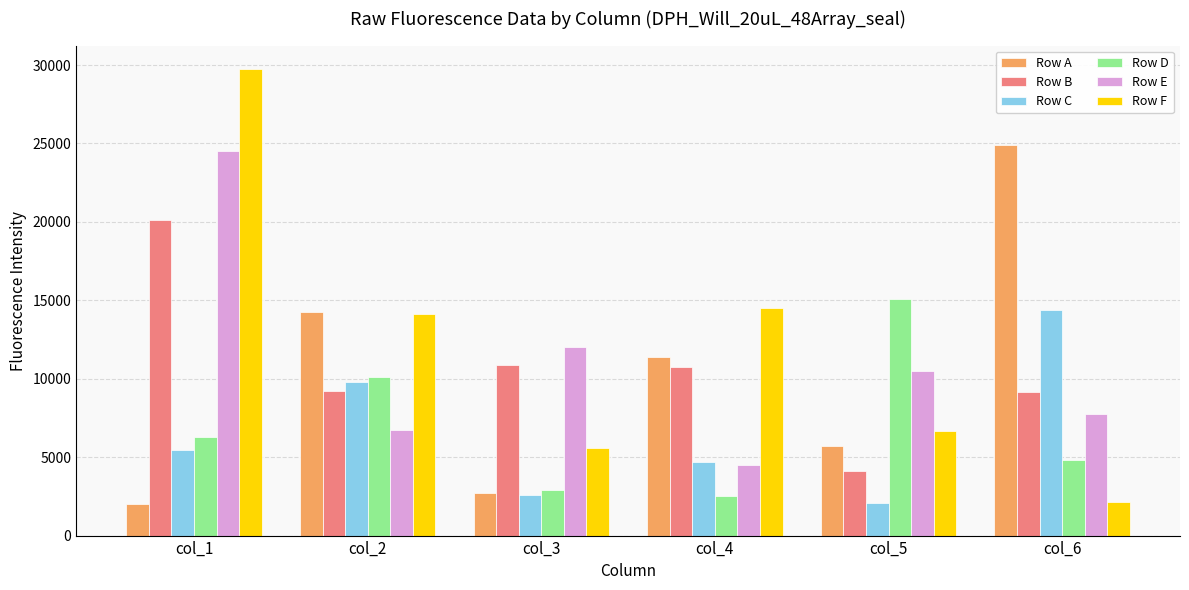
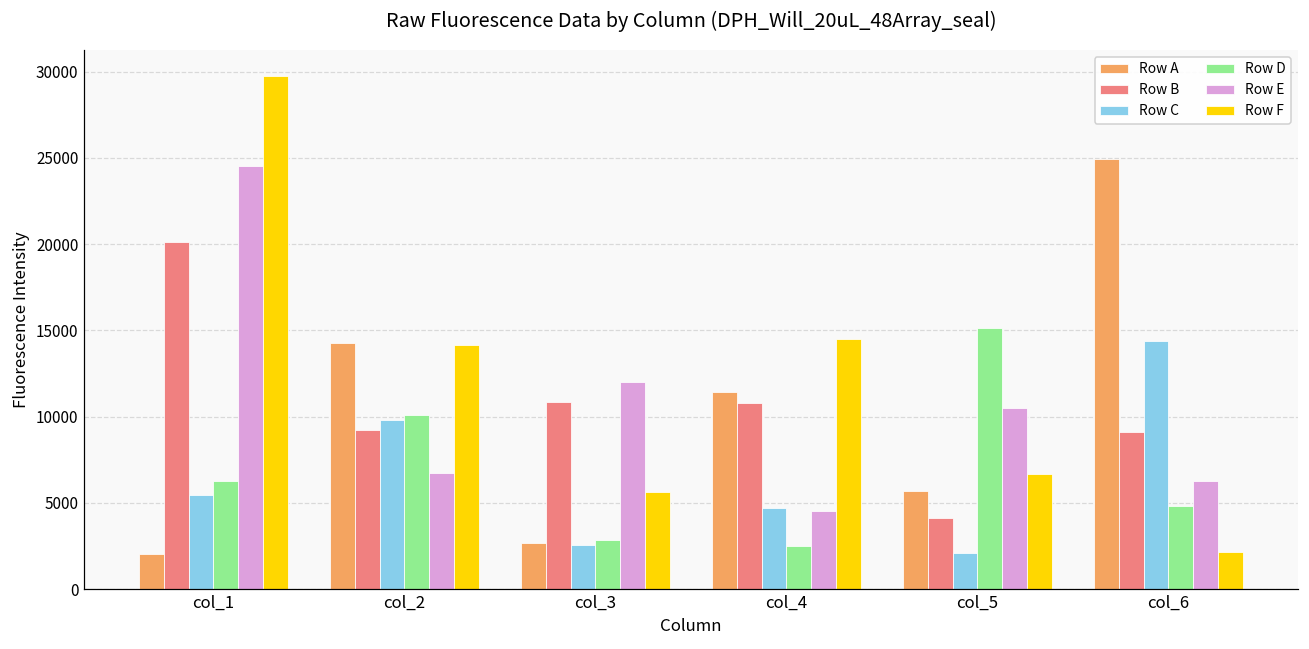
Row E, col_6: 7700 -> 6300
